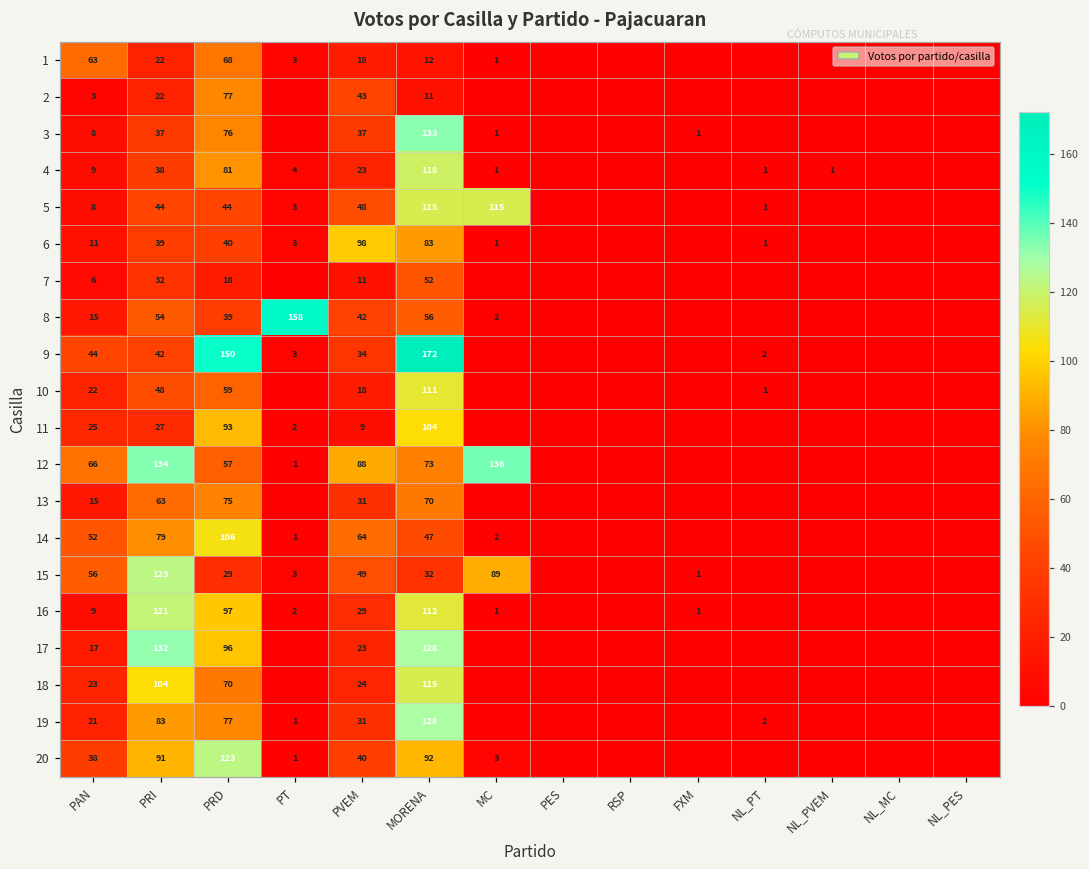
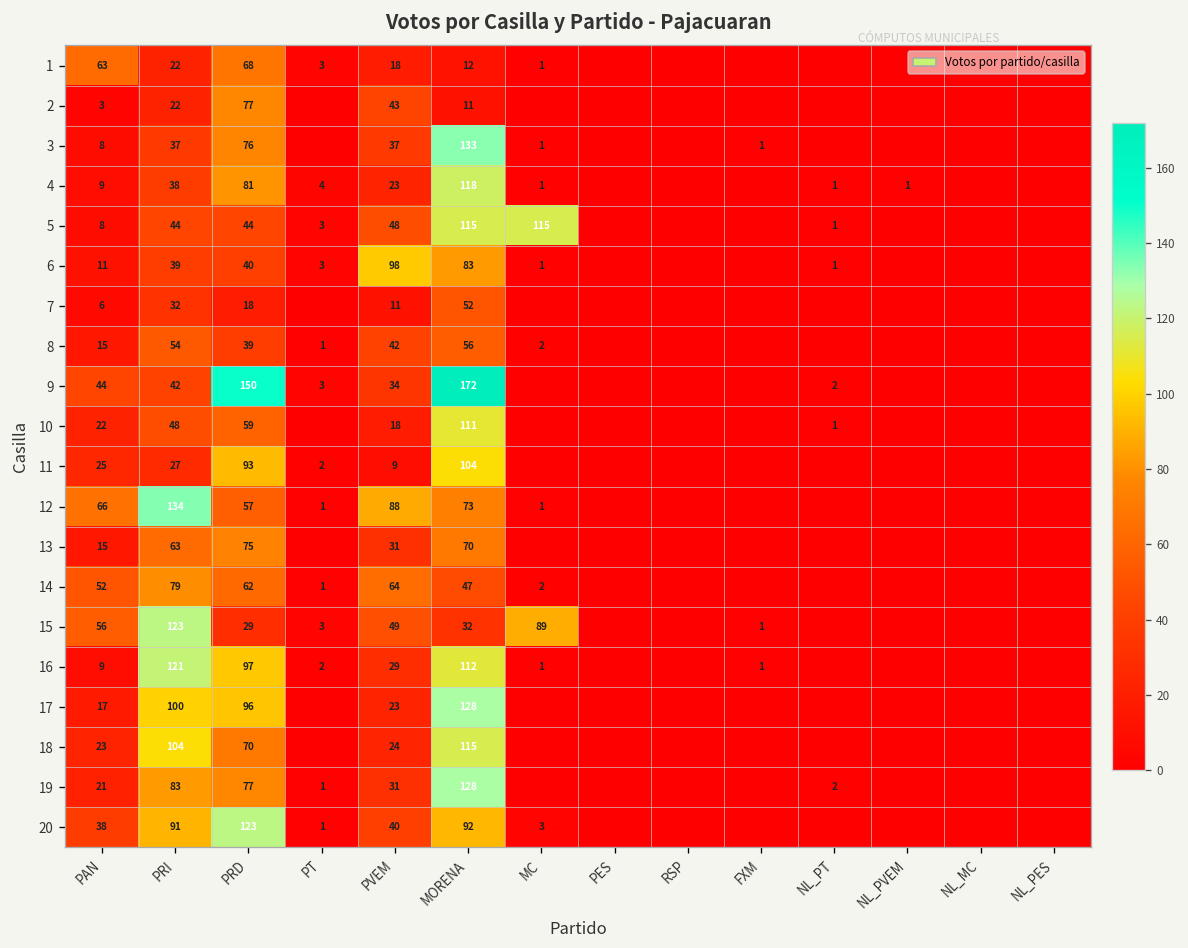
8, PT: 158 -> 1
12, MC: 136 -> 1
14, PRD: 106 -> 62
17, PRI: 132 -> 100
